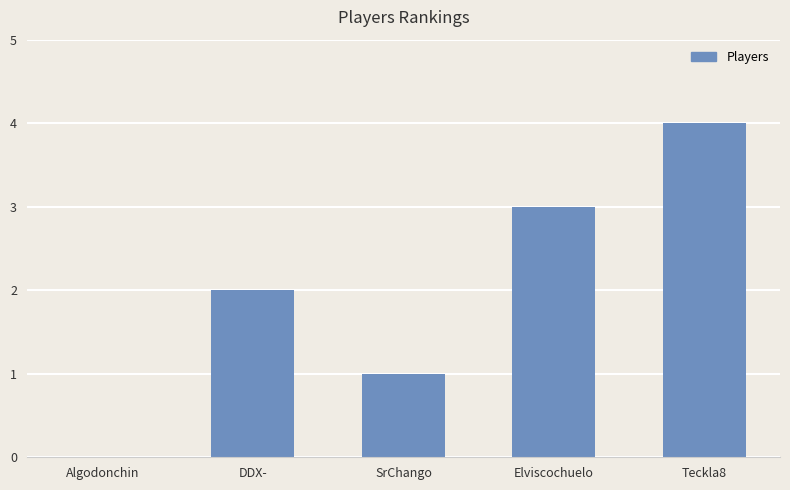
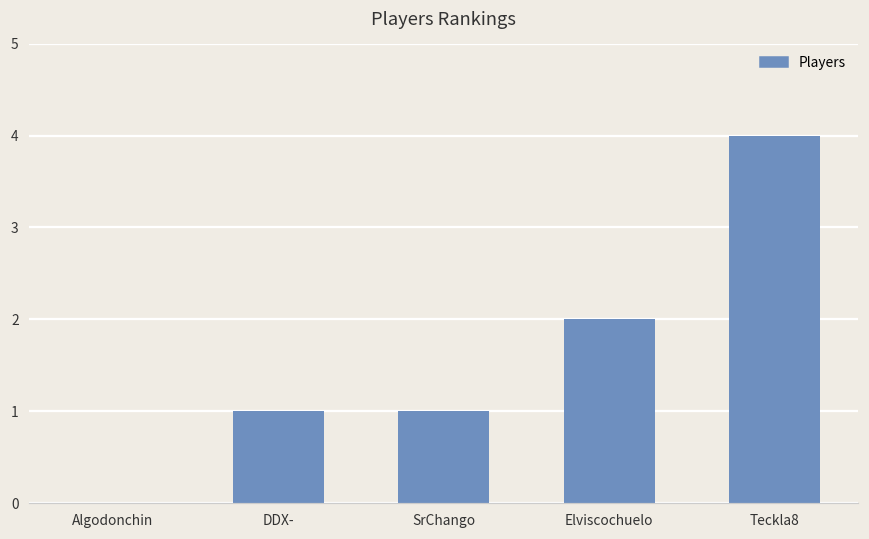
DDX-: 2 -> 1
Elviscochuelo: 3 -> 2
